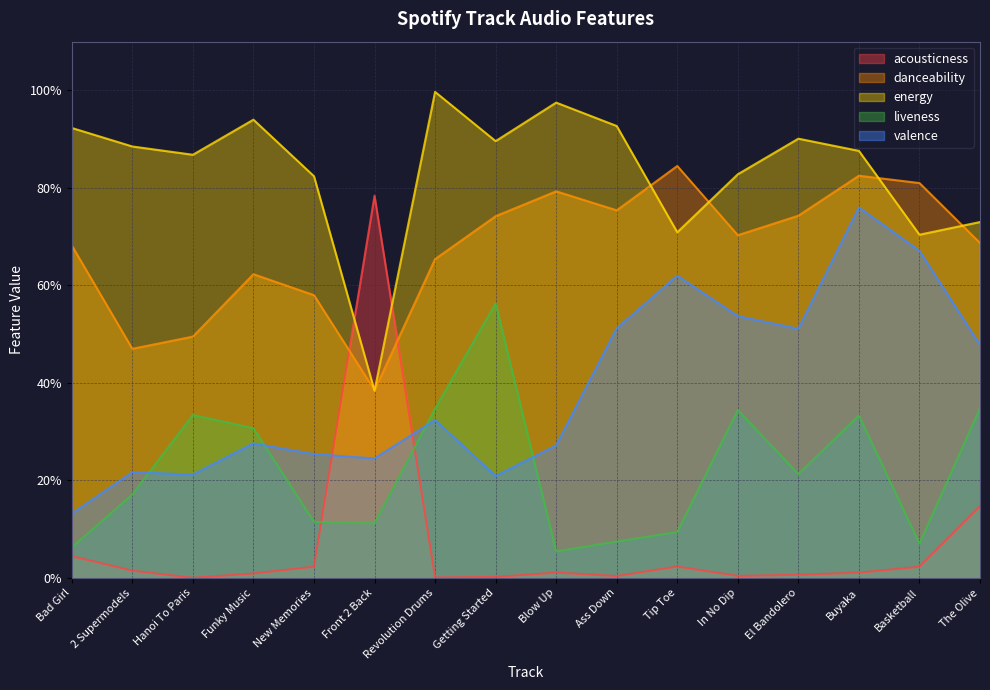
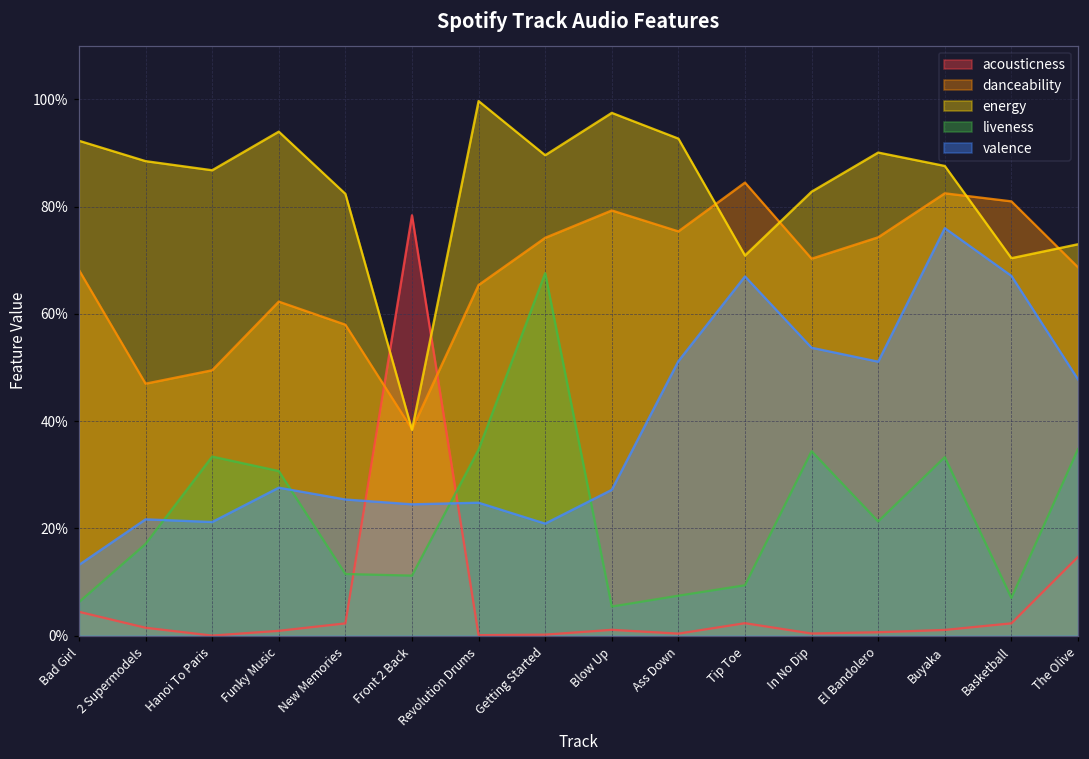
valence, Revolution Drums: 32% -> 25%
liveness, Getting Started: 56% -> 68%
valence, Tip Toe: 62% -> 67%
